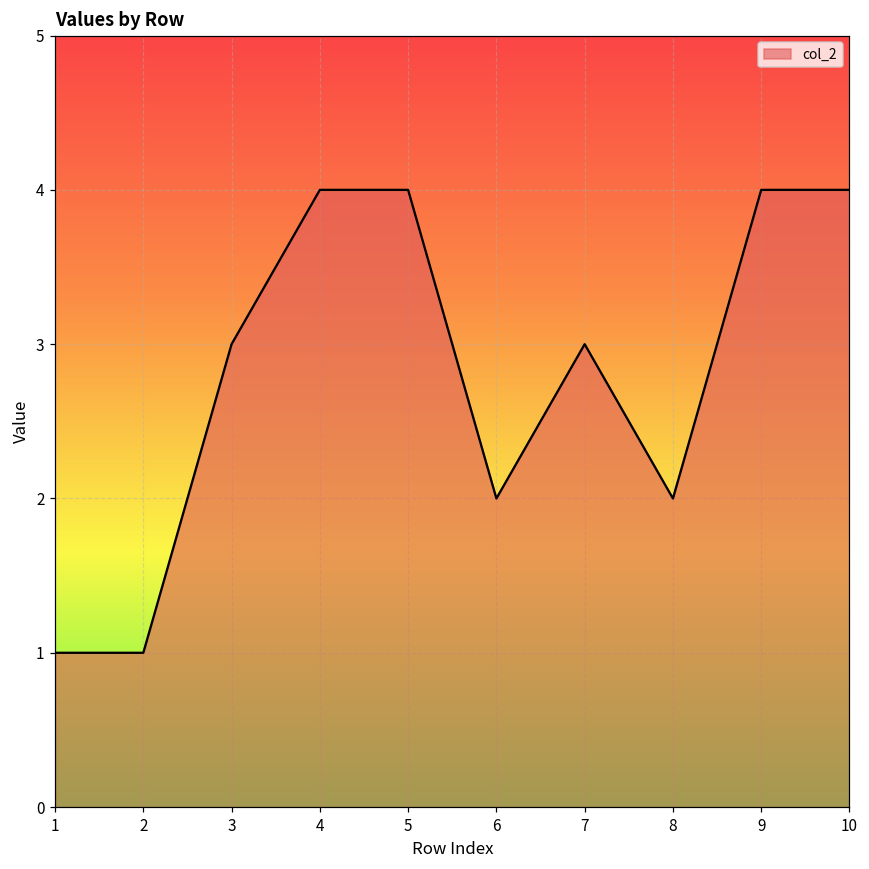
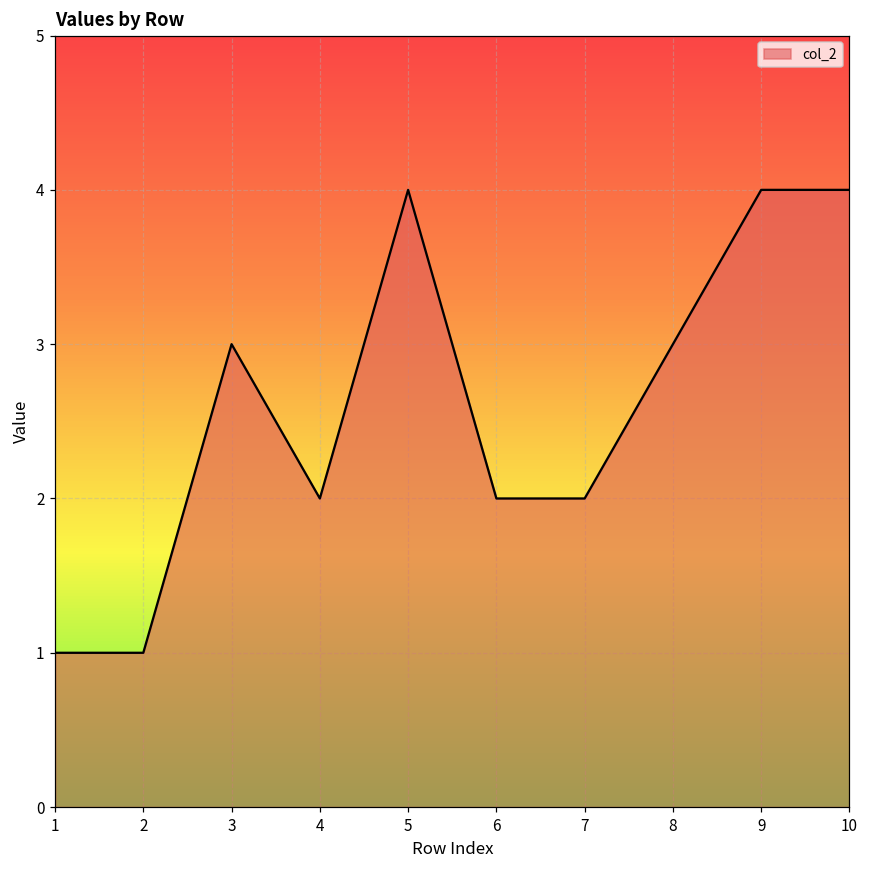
4: 4 -> 2
7: 3 -> 2
8: 2 -> 3
